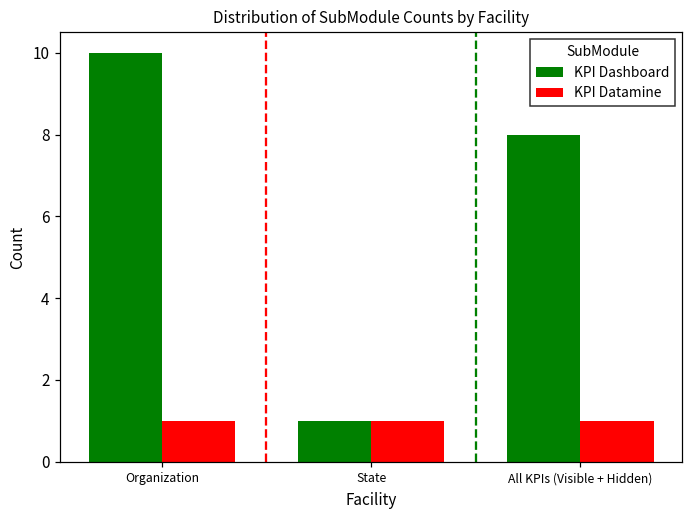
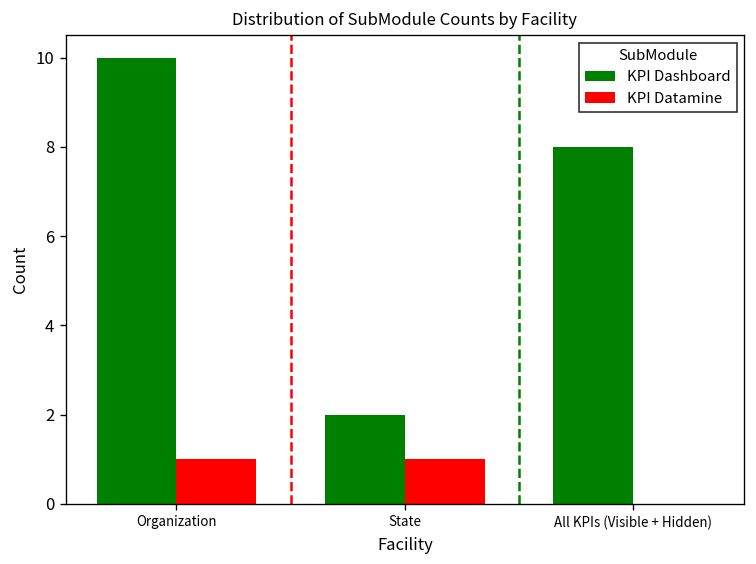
KPI Dashboard, State: 1 -> 2
KPI Datamine, All KPIs (Visible + Hidden): 1 -> 0
